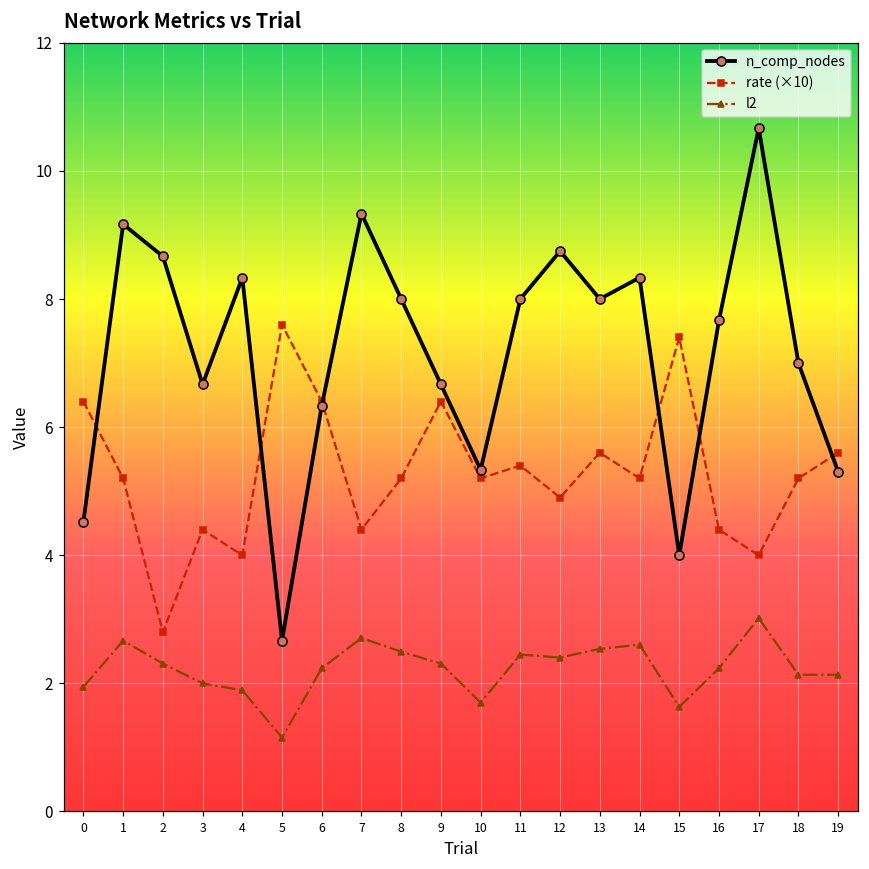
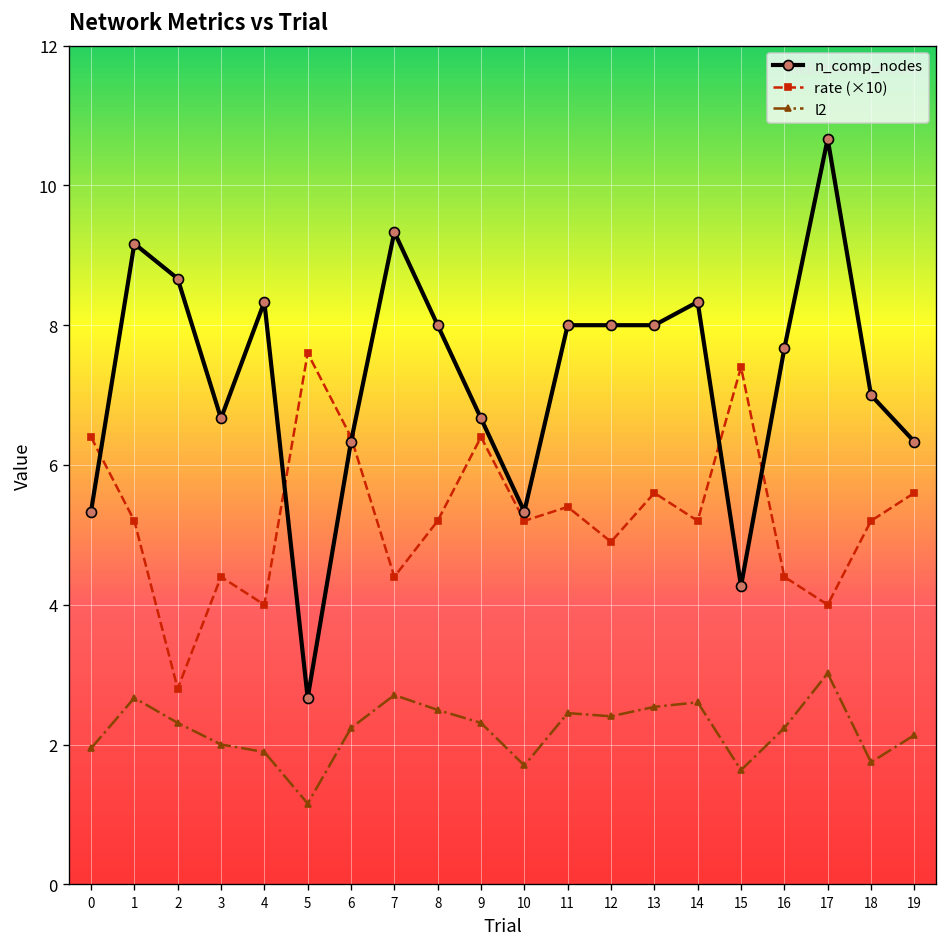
n_comp_nodes, 0: 4.5 -> 5.3
n_comp_nodes, 12: 8.7 -> 8.0
n_comp_nodes, 15: 4.0 -> 4.3
l2, 18: 2.1 -> 1.7
n_comp_nodes, 19: 5.3 -> 6.3
